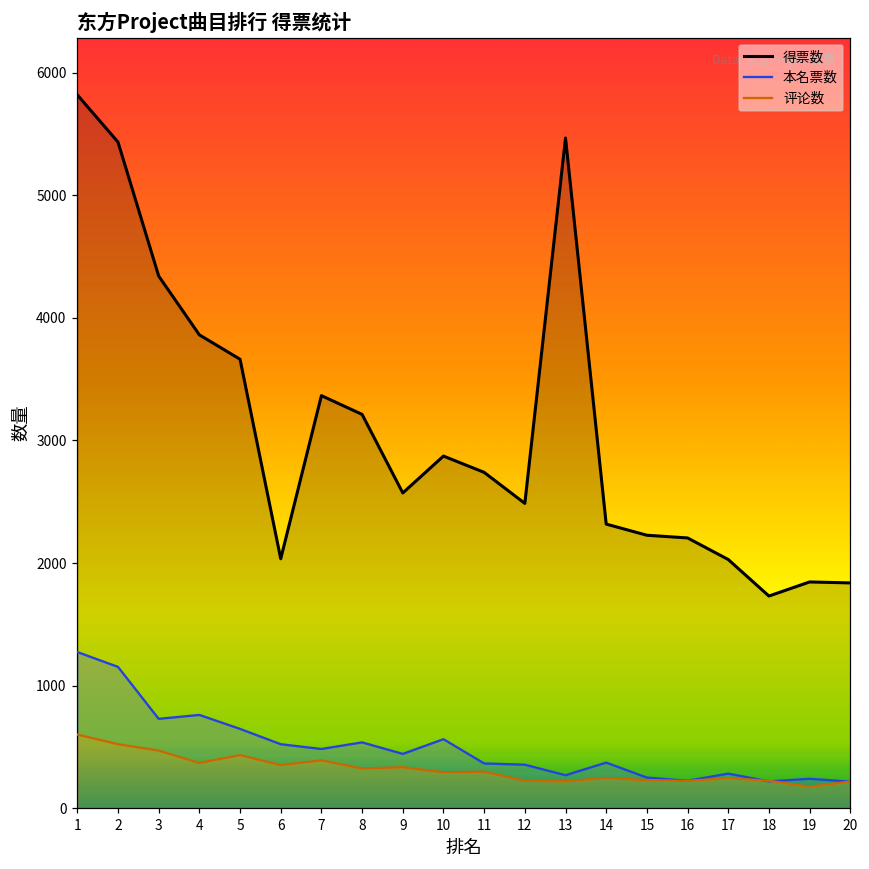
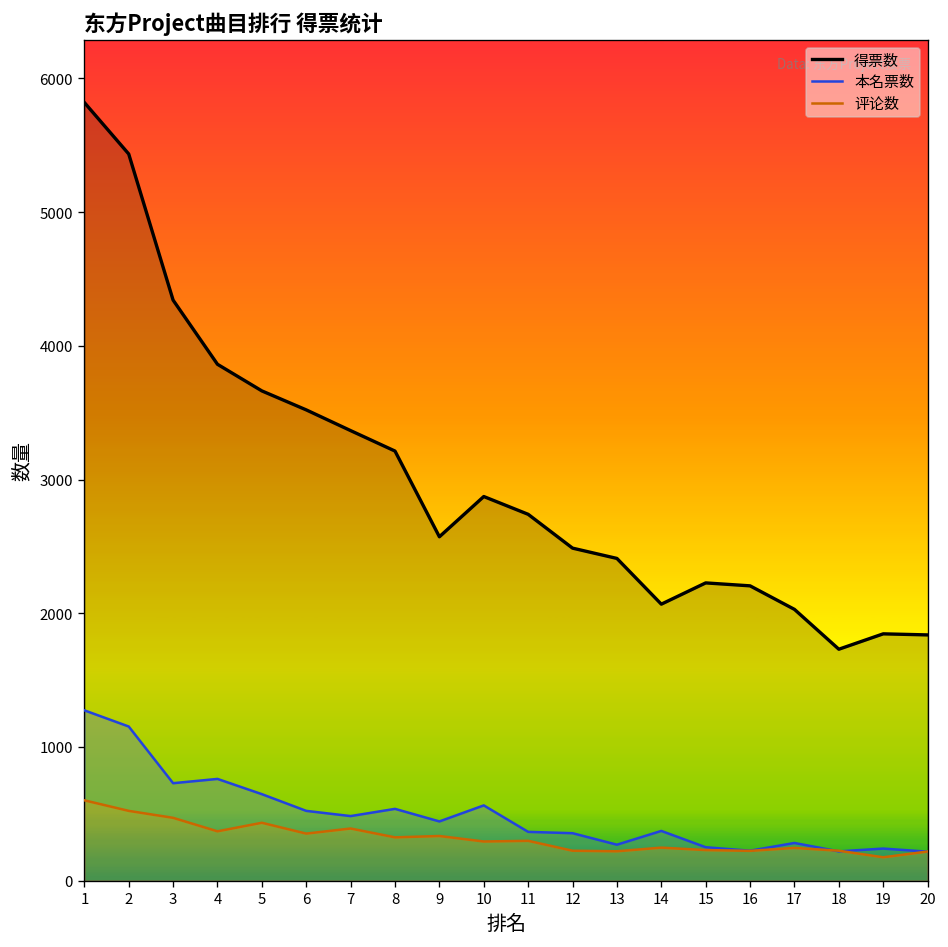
得票数, 6: 2040 -> 3520
得票数, 13: 5470 -> 2410
得票数, 14: 2320 -> 2070
